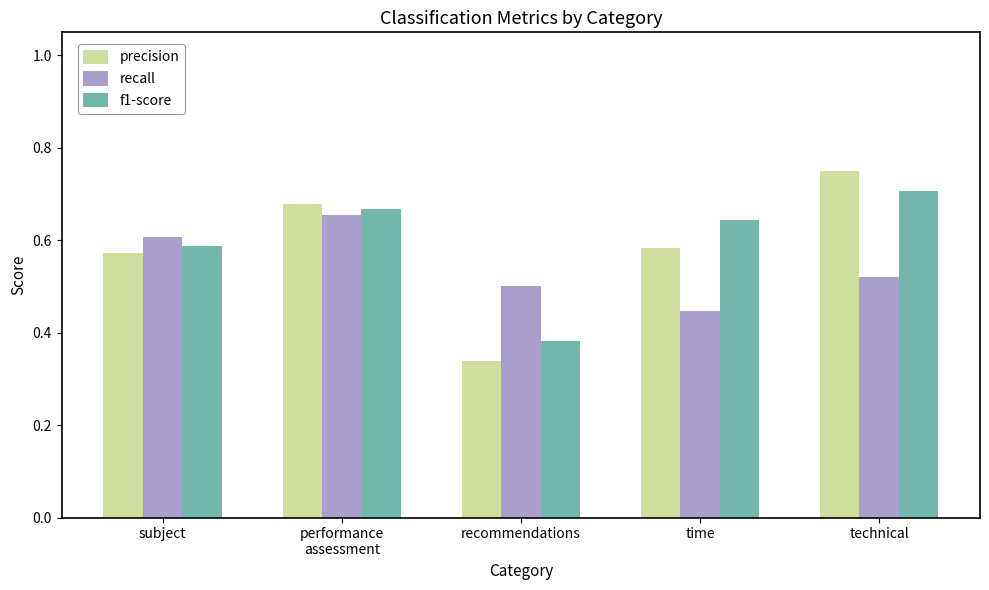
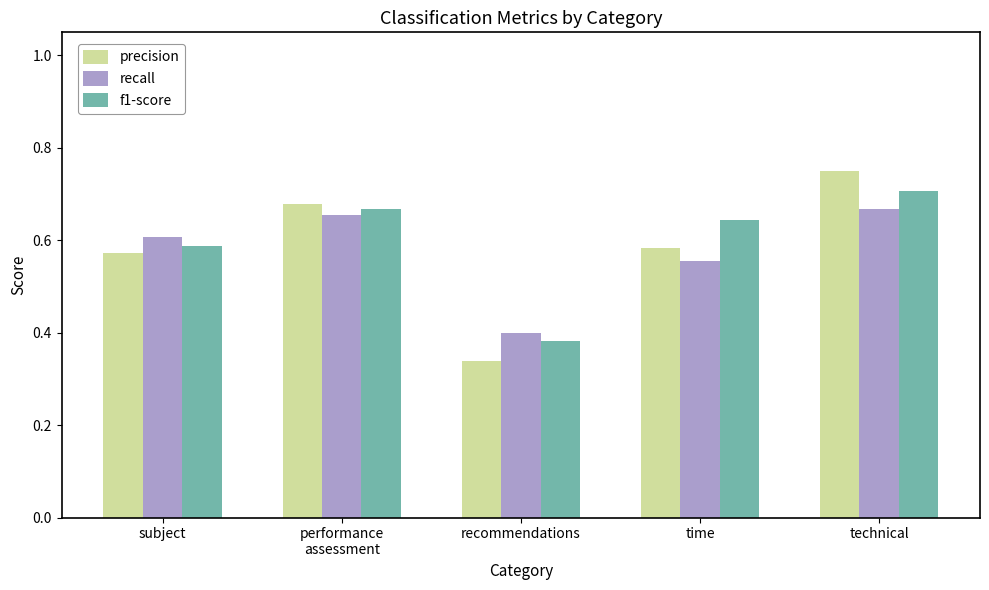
recall, recommendations: 0.5 -> 0.4
recall, time: 0.45 -> 0.56
recall, technical: 0.52 -> 0.67
